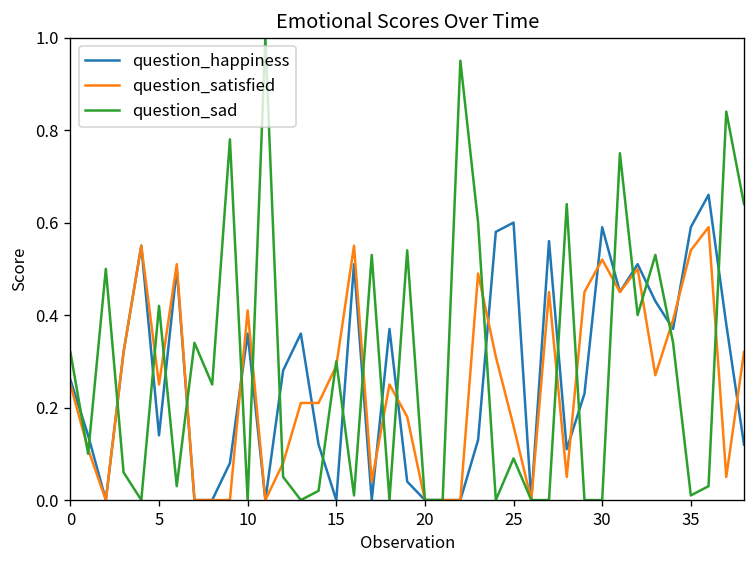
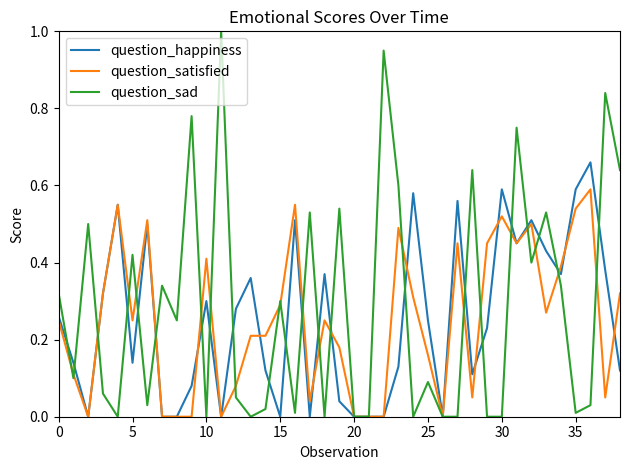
question_happiness, 10: 0.36 -> 0.30
question_happiness, 25: 0.60 -> 0.25
